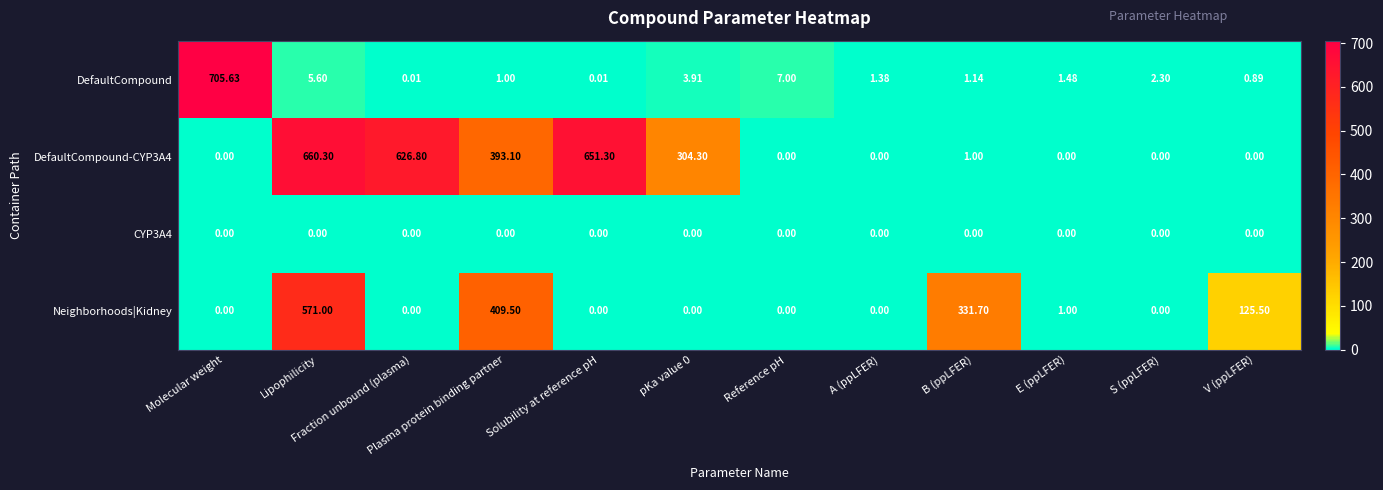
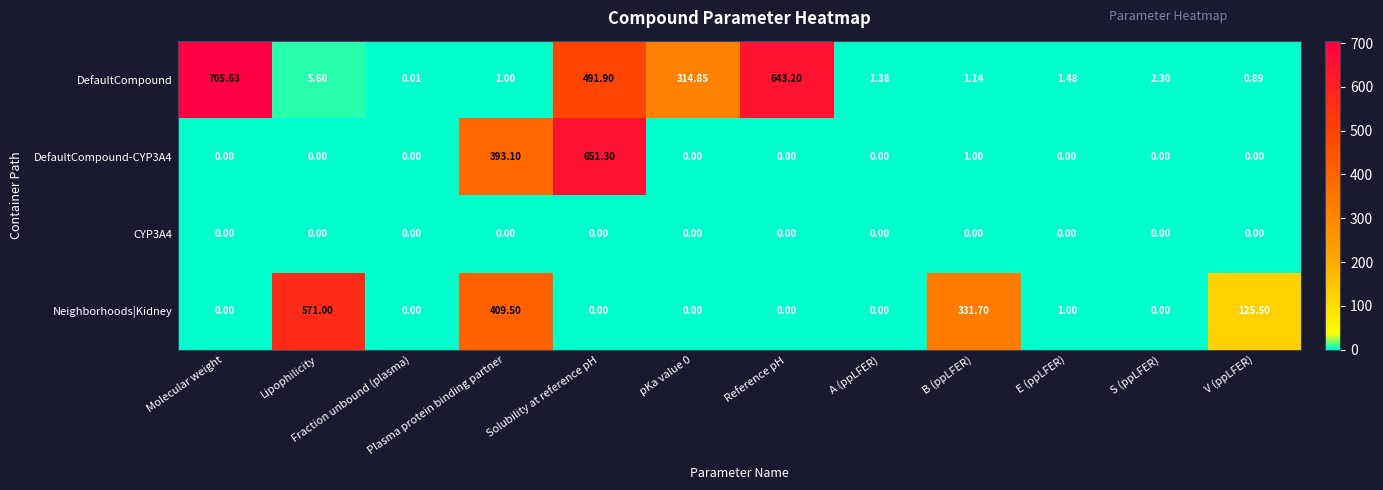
DefaultCompound, Solubility at reference pH: 0.01 -> 491.90
DefaultCompound, pKa value 0: 3.91 -> 314.85
DefaultCompound, Reference pH: 7.00 -> 643.20
DefaultCompound-CYP3A4, Lipophilicity: 660.30 -> 0.00
DefaultCompound-CYP3A4, Fraction unbound (plasma): 626.80 -> 0.00
DefaultCompound-CYP3A4, pKa value 0: 304.30 -> 0.00
